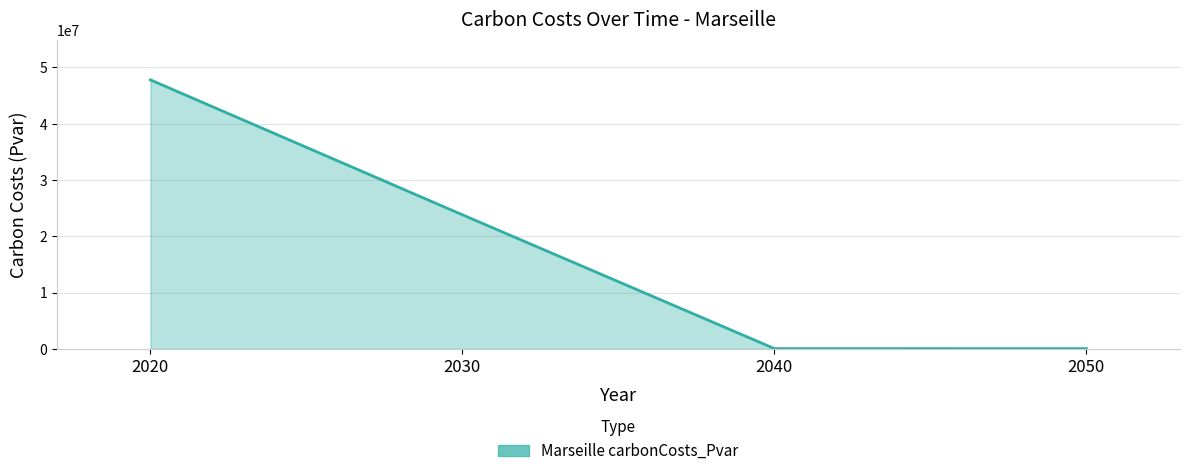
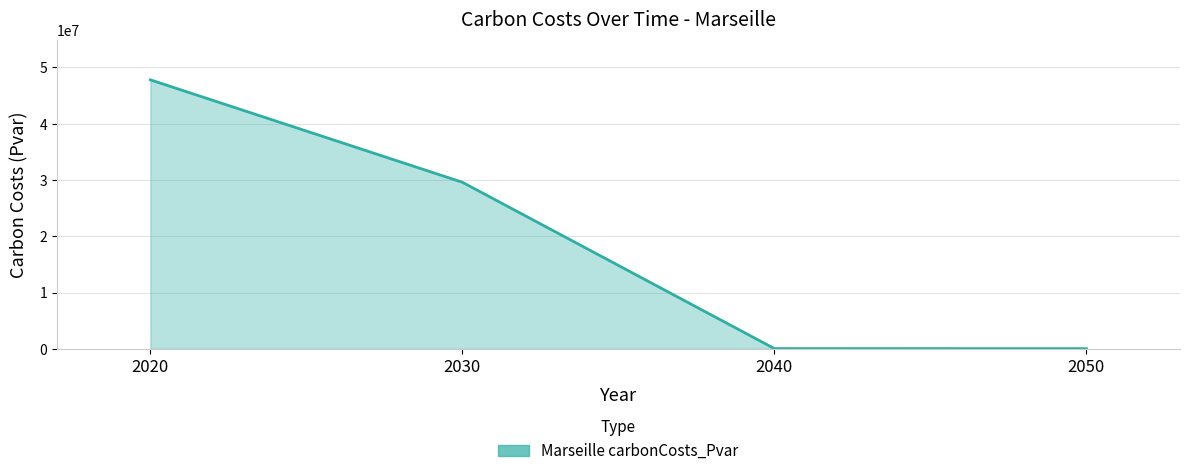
2030: 24000000 -> 30000000
